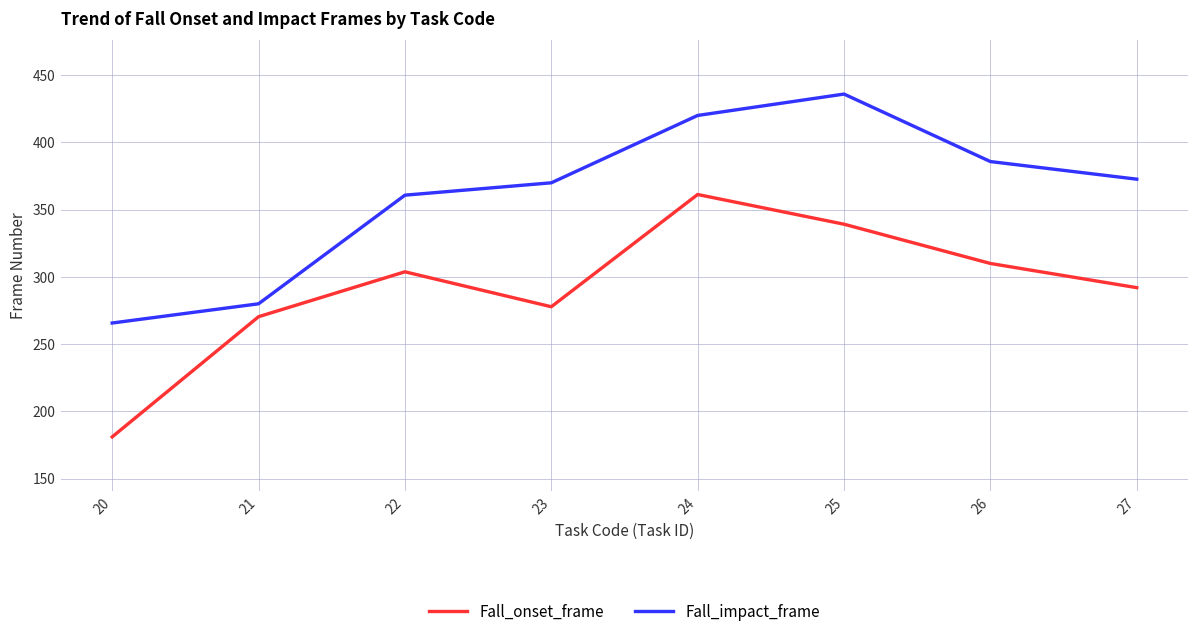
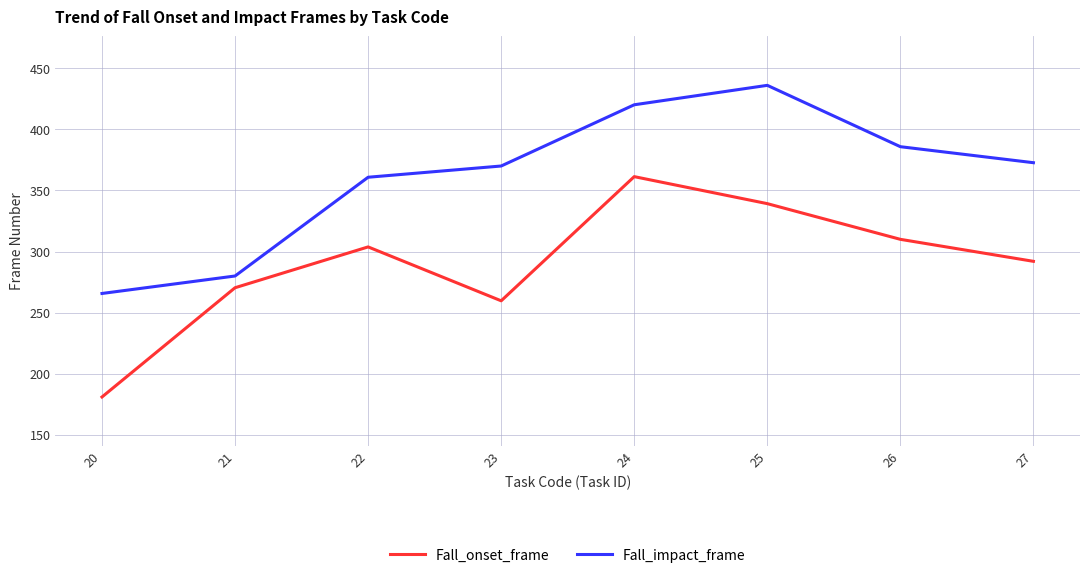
Fall_onset_frame, 23: 278 -> 260
